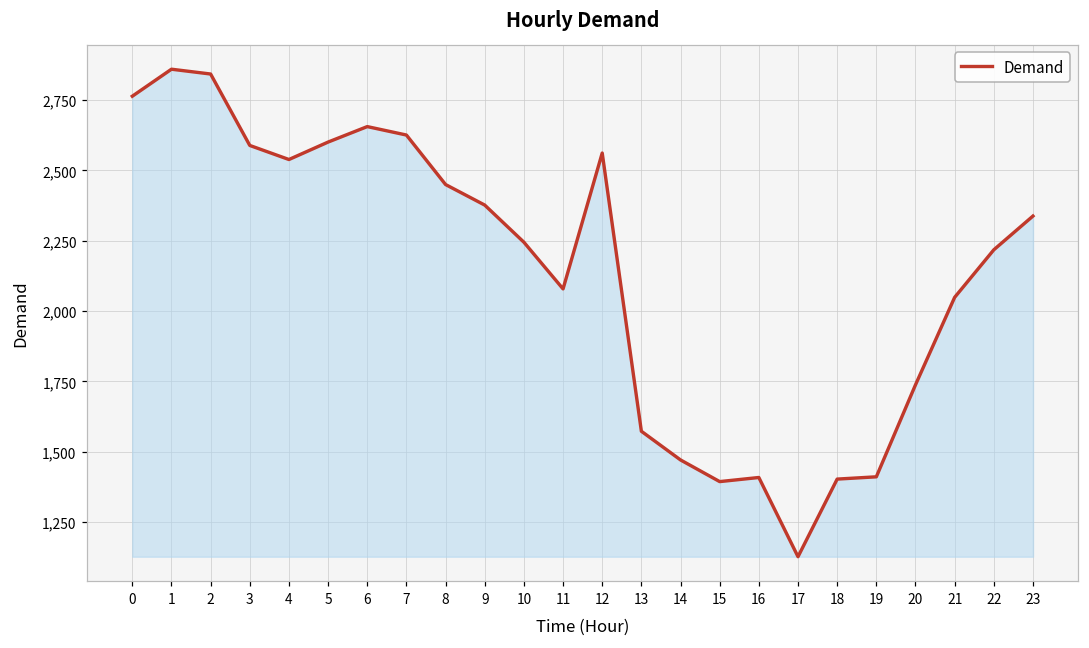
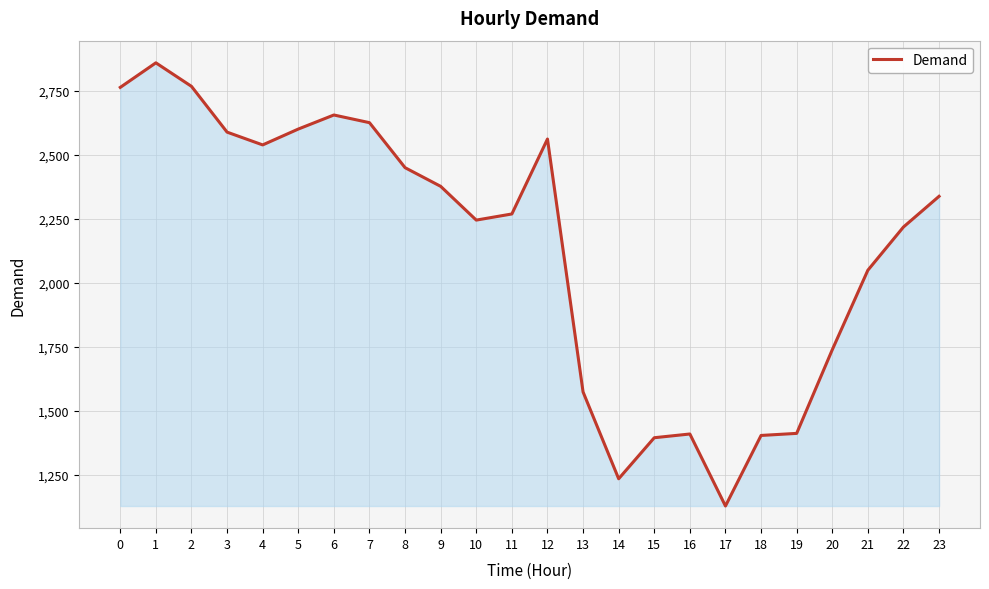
2: 2,840 -> 2,770
11: 2,080 -> 2,270
14: 1,470 -> 1,230
